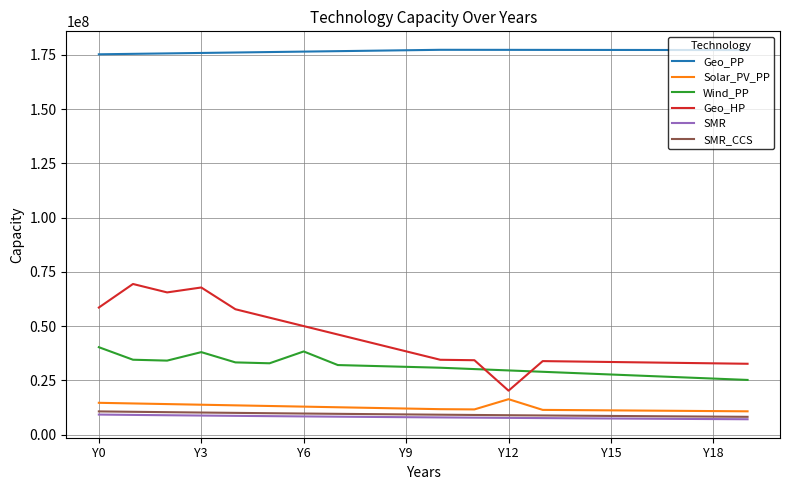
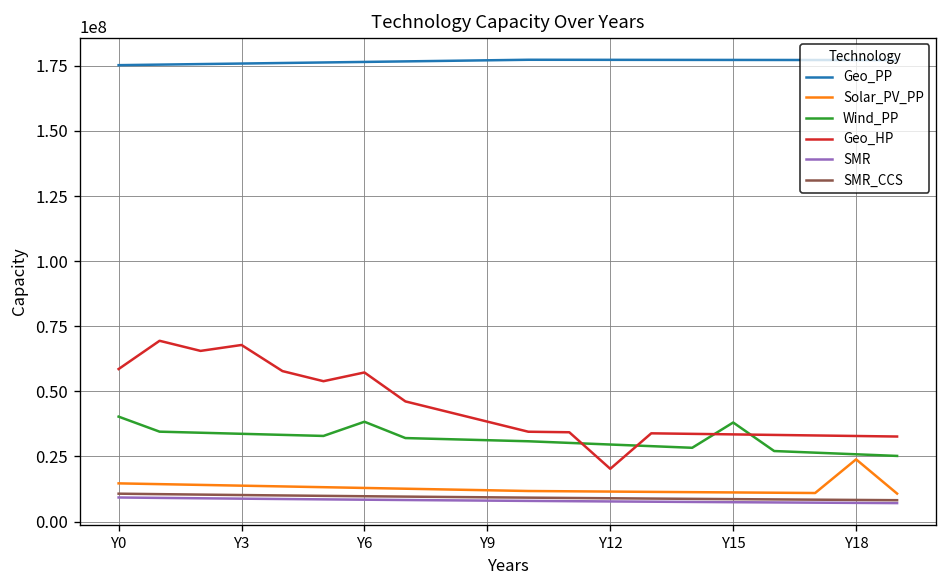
Wind_PP, Y3: 38000000 -> 34000000
Geo_HP, Y6: 50000000 -> 57000000
Solar_PV_PP, Y12: 16000000 -> 12000000
Wind_PP, Y15: 28000000 -> 38000000
Solar_PV_PP, Y18: 11000000 -> 24000000
